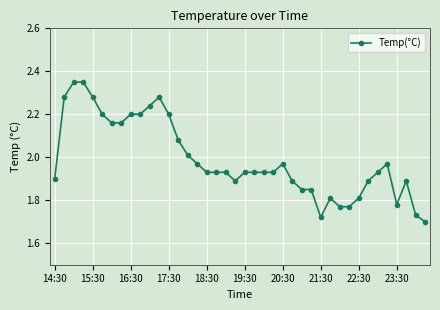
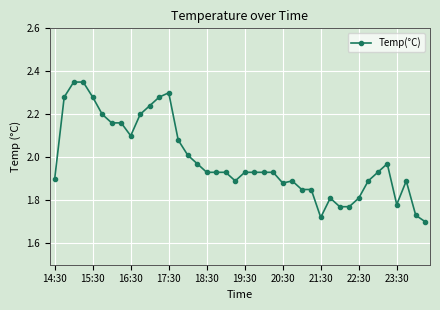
16:30: 2.2 -> 2.1
17:30: 2.2 -> 2.3
20:30: 1.97 -> 1.88
